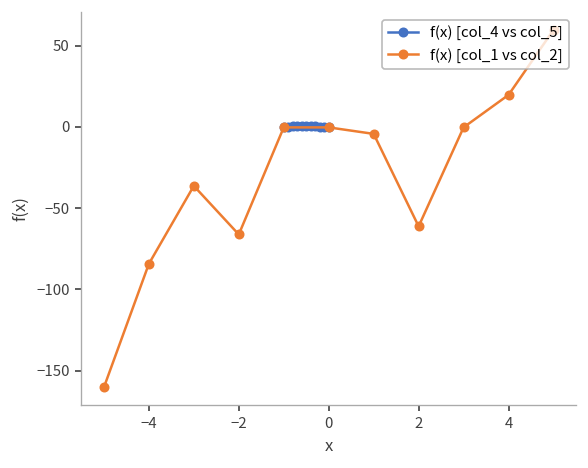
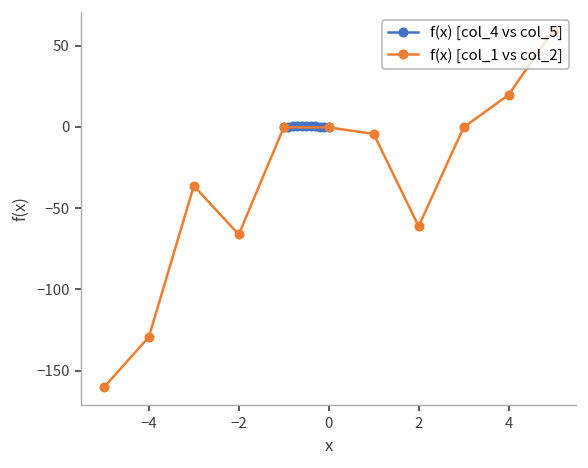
f(x) [col_1 vs col_2], −4: -84 -> -129
